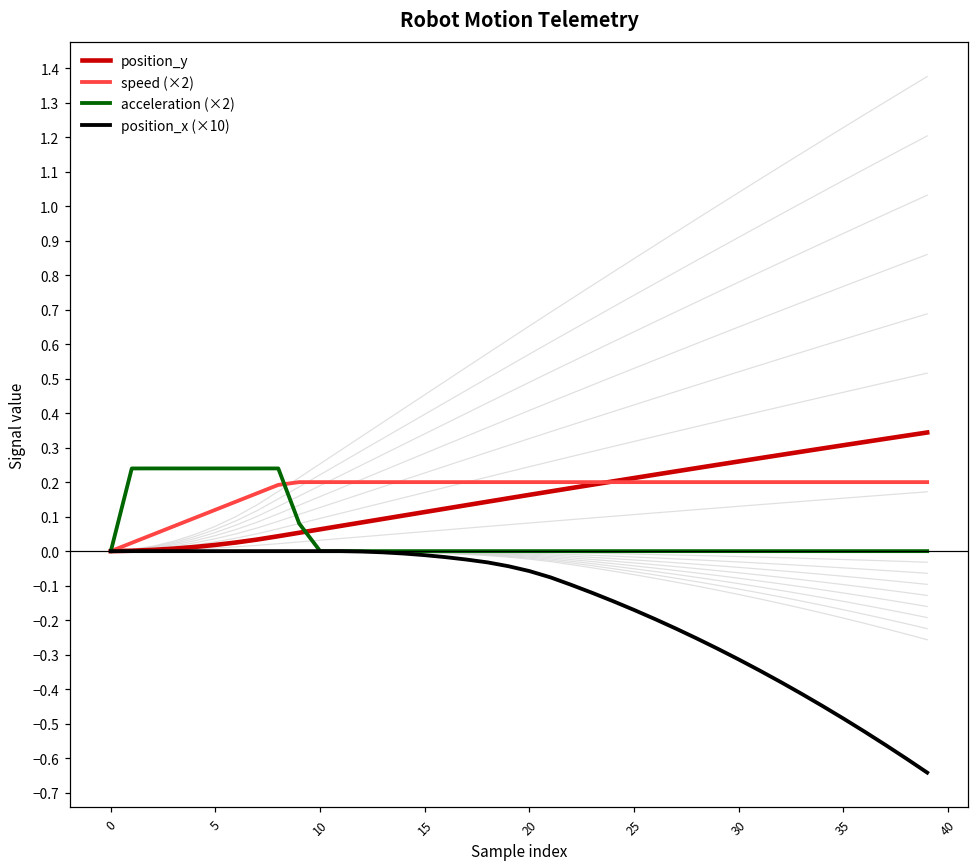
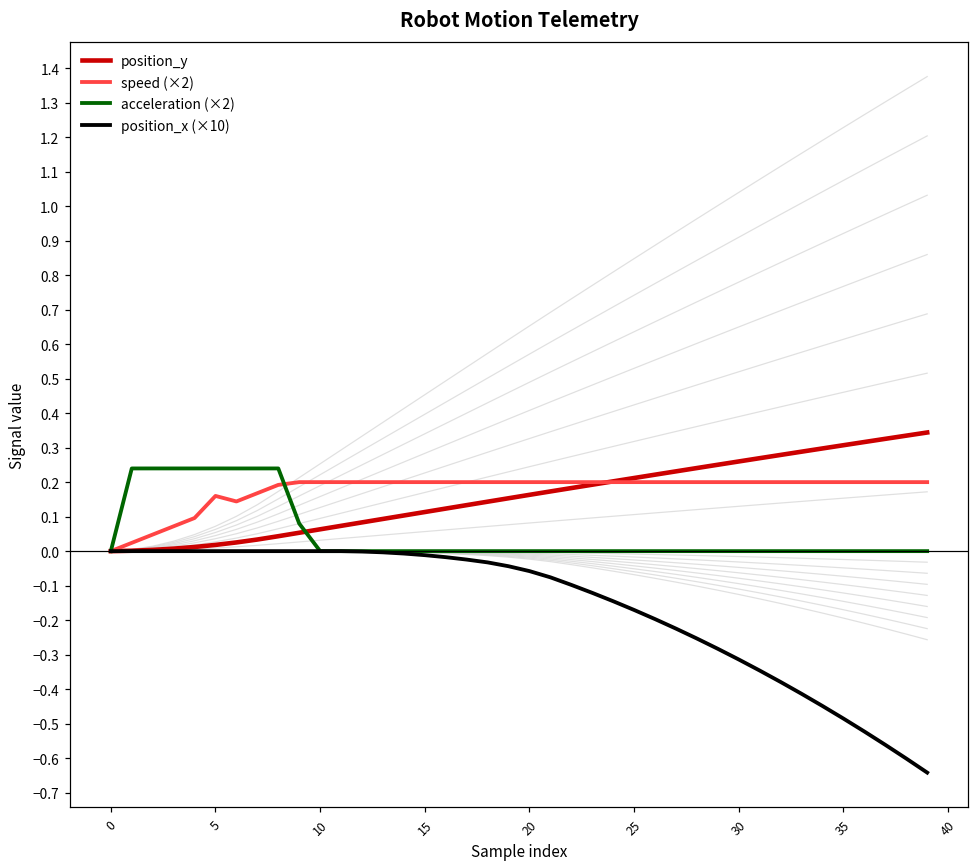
speed (×2), 5: 0.12 -> 0.16
